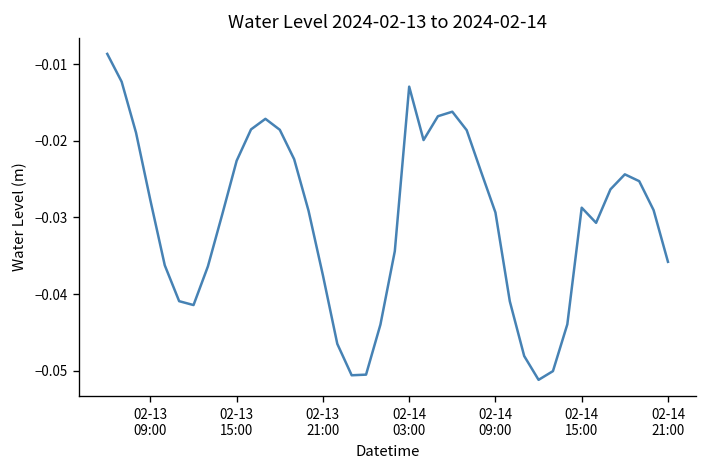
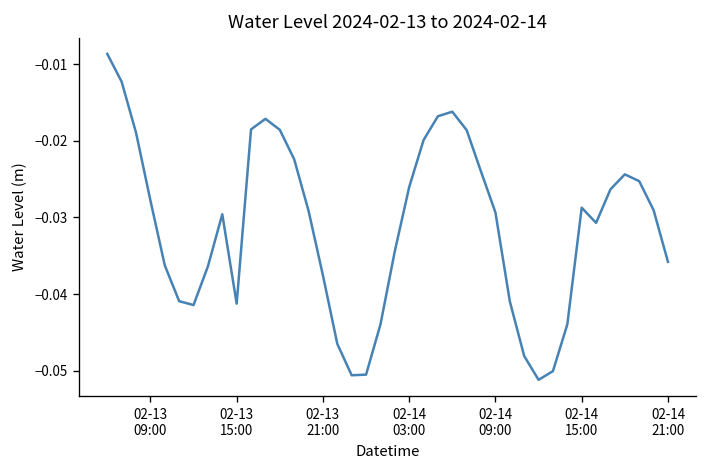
02-13 15:00: -0.023 -> -0.041
02-14 03:00: -0.013 -> -0.026
